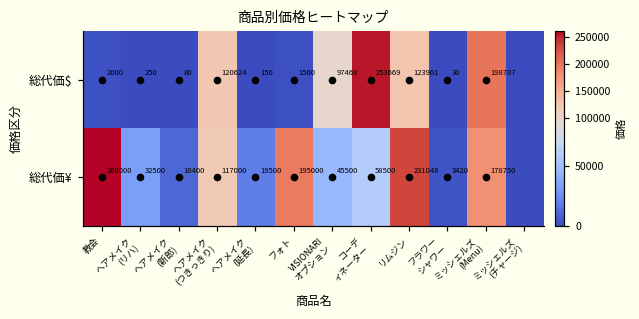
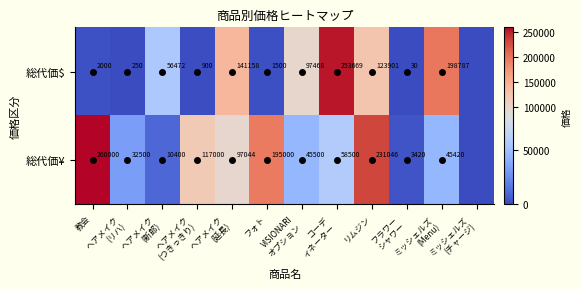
総代価$, ヘアメイク (新郎): 80 -> 56472
総代価$, ヘアメイク (つきっきり): 120624 -> 900
総代価$, ヘアメイク (延長): 150 -> 141158
総代価¥, ヘアメイク (延長): 19500 -> 97044
総代価¥, ミッシェルズ (Menu): 178750 -> 45420
